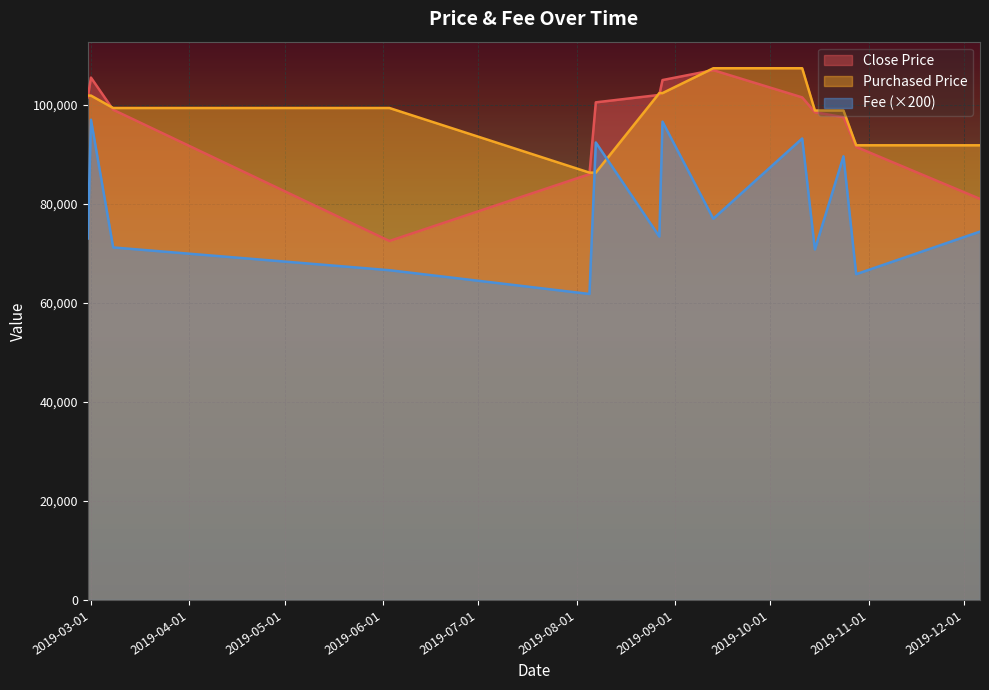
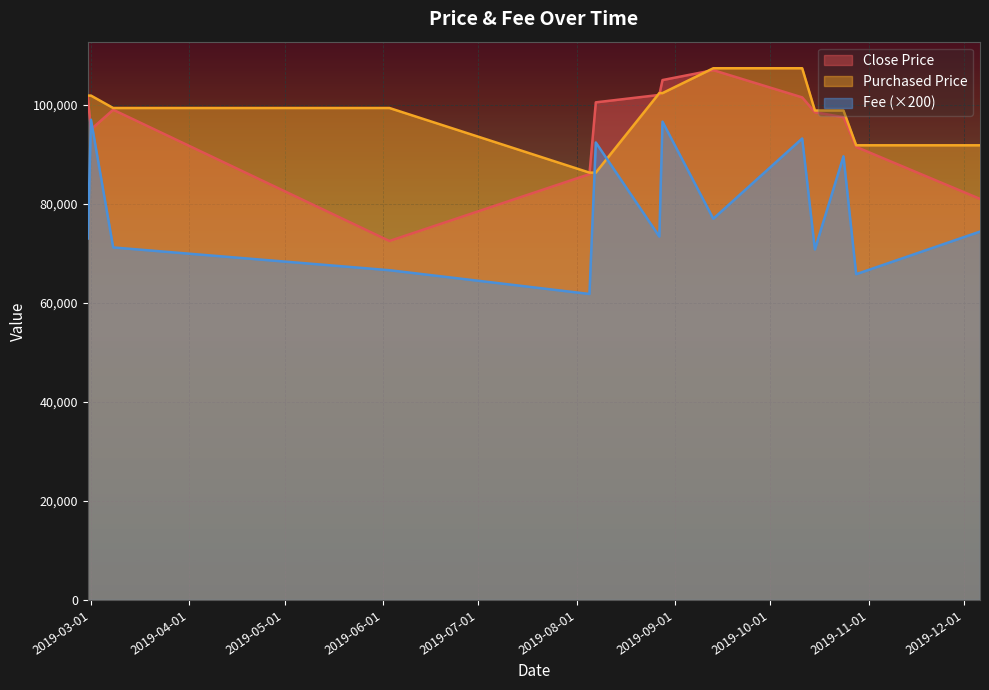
Close Price, 2019-03-01: 106,000 -> 95,000
